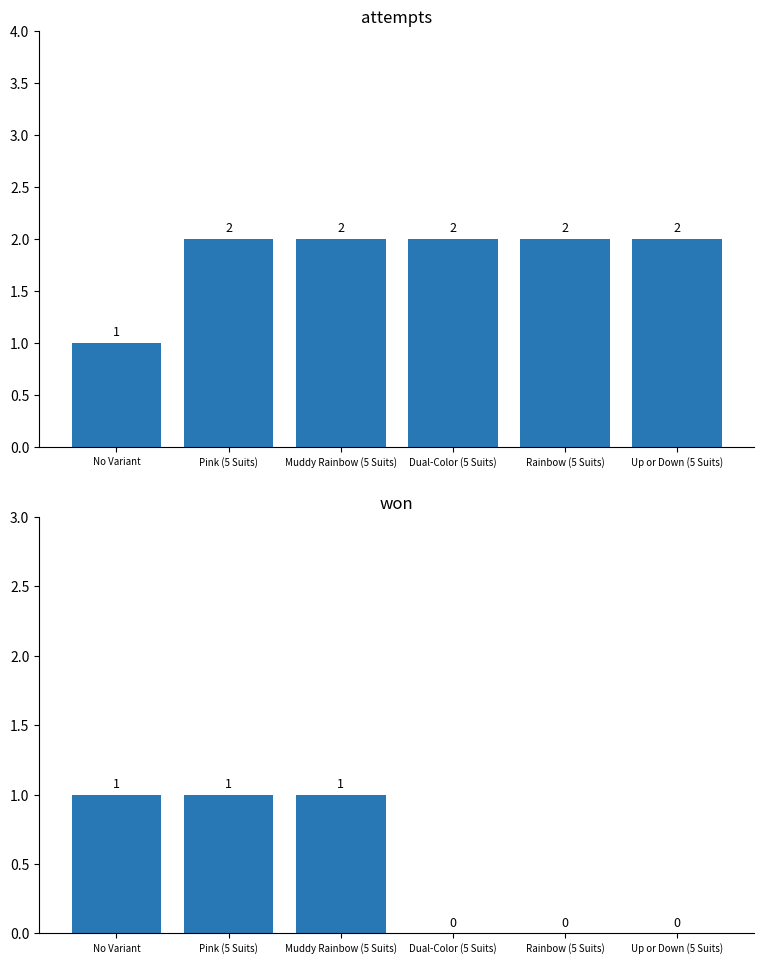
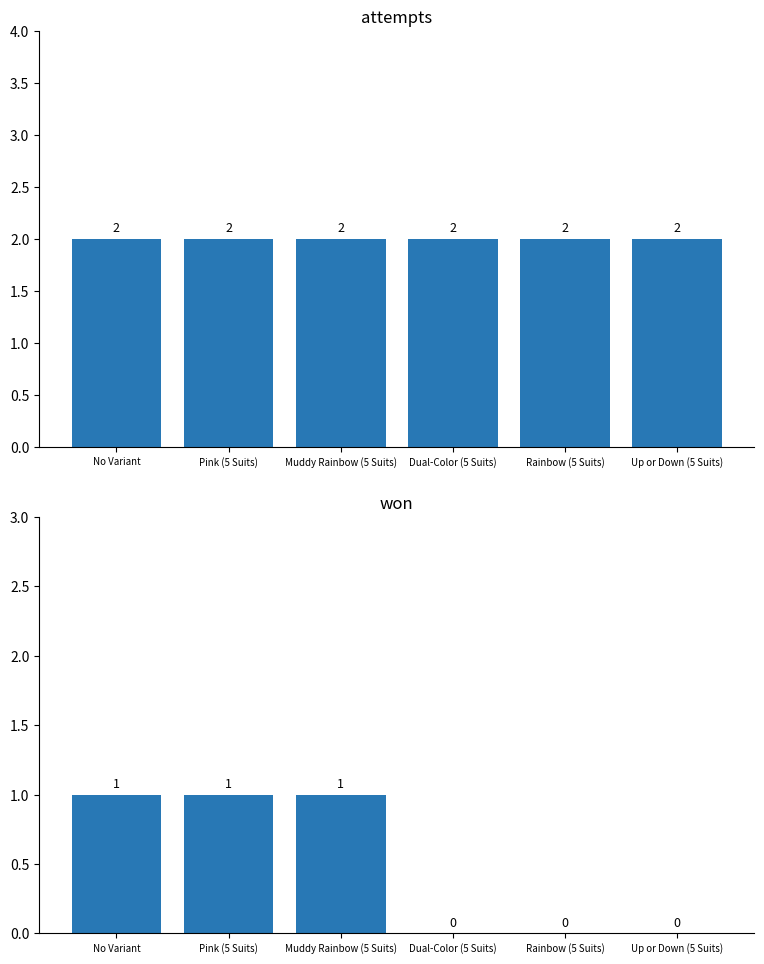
attempts, No Variant: 1 -> 2
